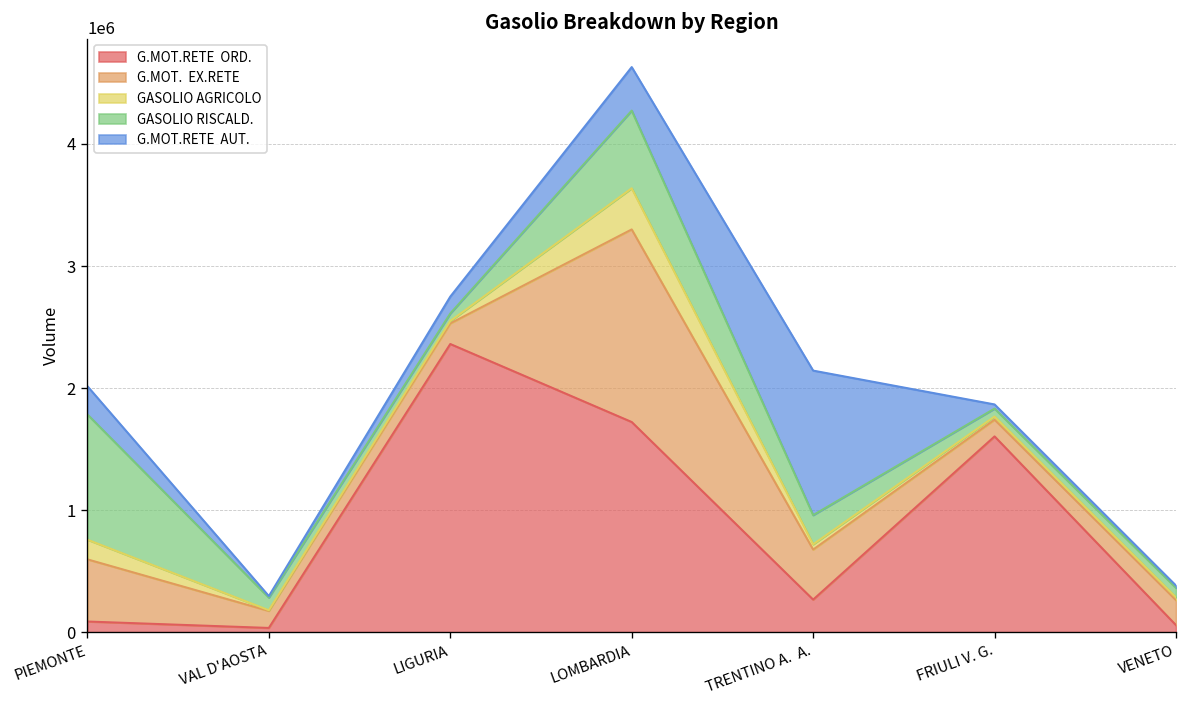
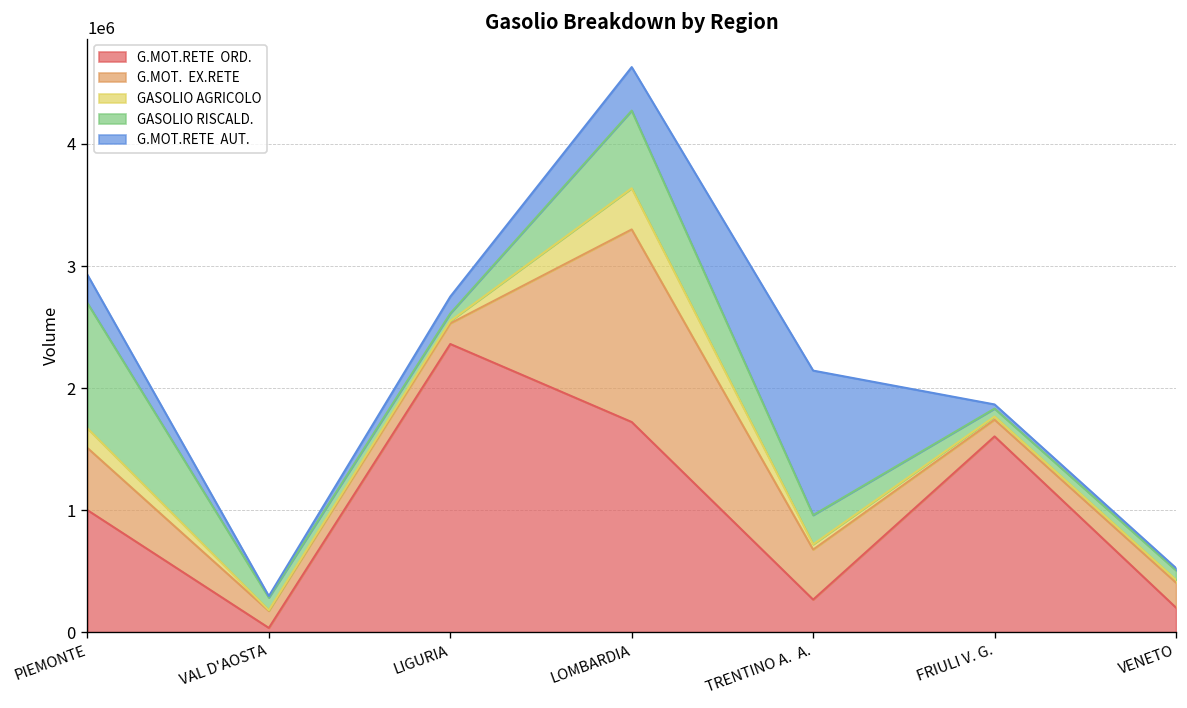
G.MOT.RETE ORD., PIEMONTE: 90000 -> 1000000
G.MOT.RETE ORD., VENETO: 60000 -> 200000
